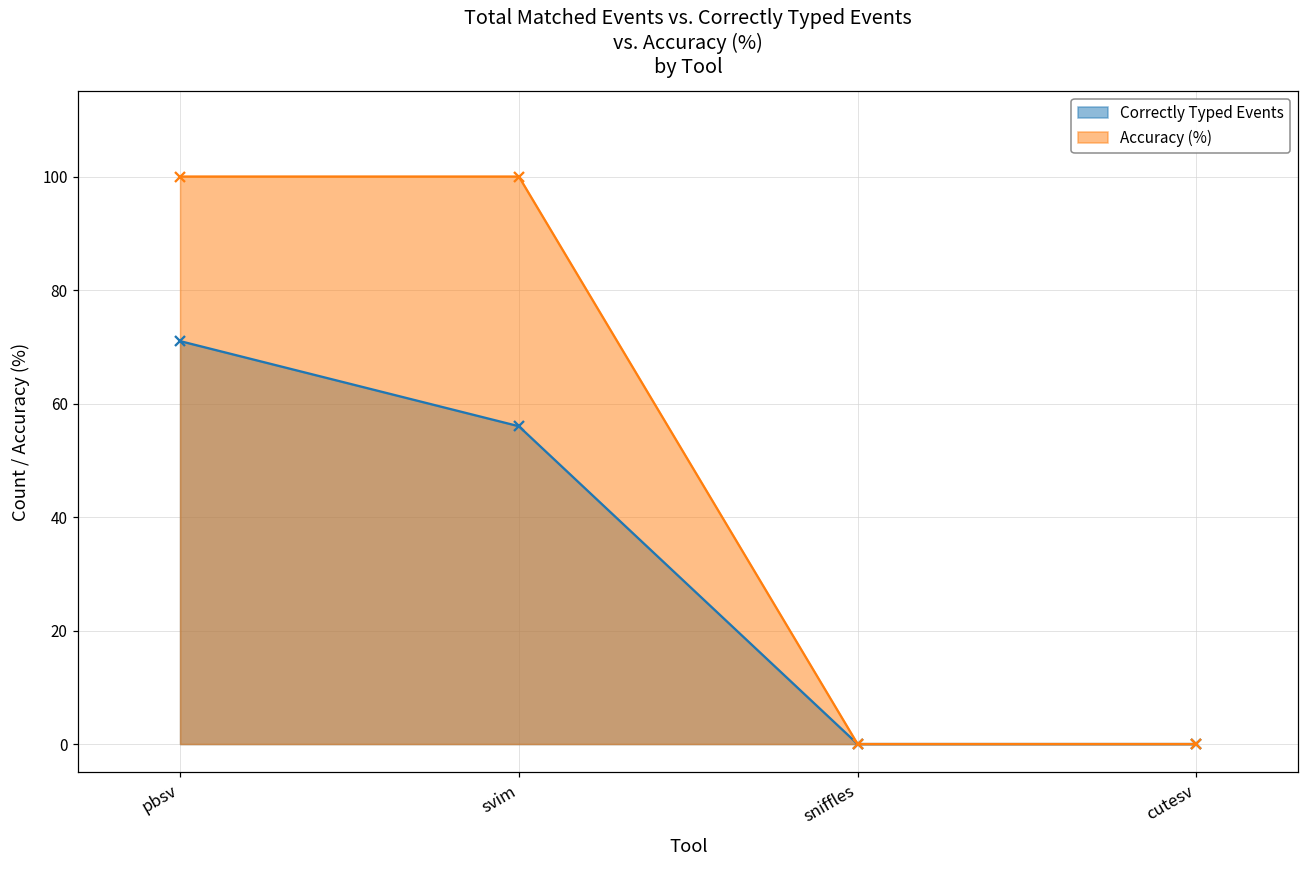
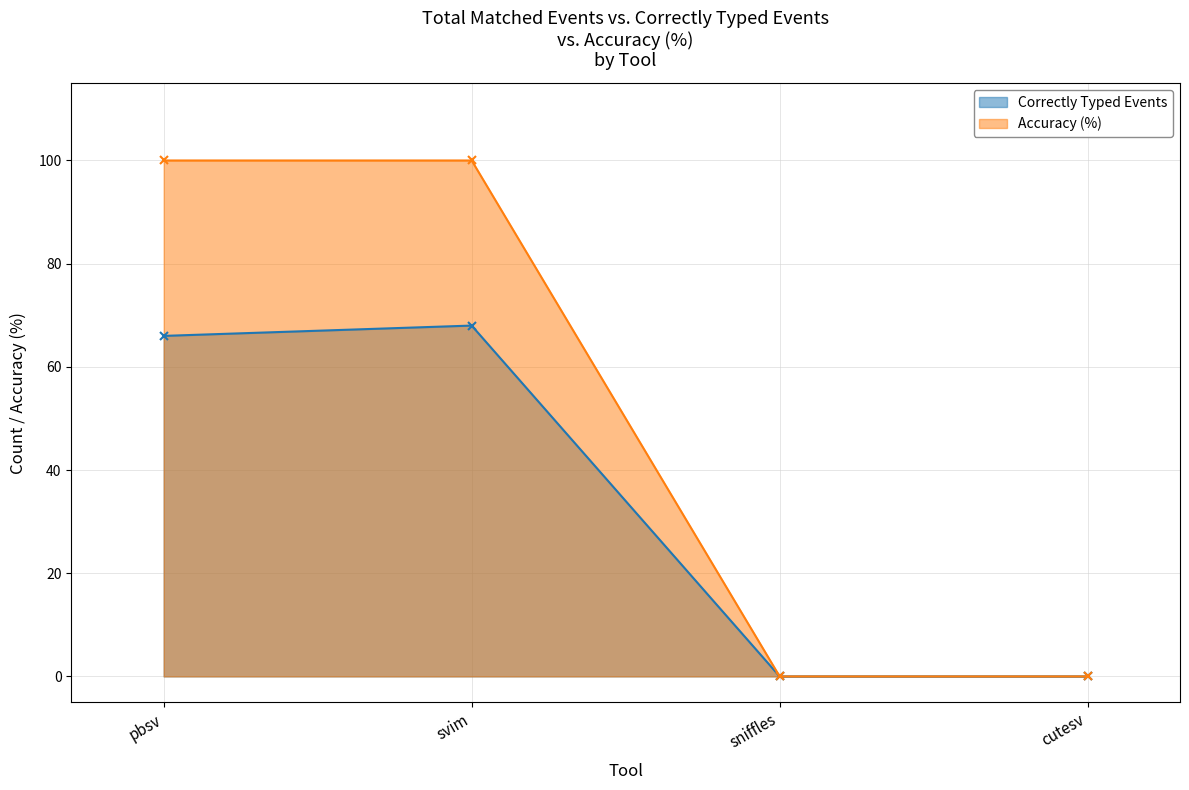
Correctly Typed Events, pbsv: 71 -> 66
Correctly Typed Events, svim: 56 -> 68
